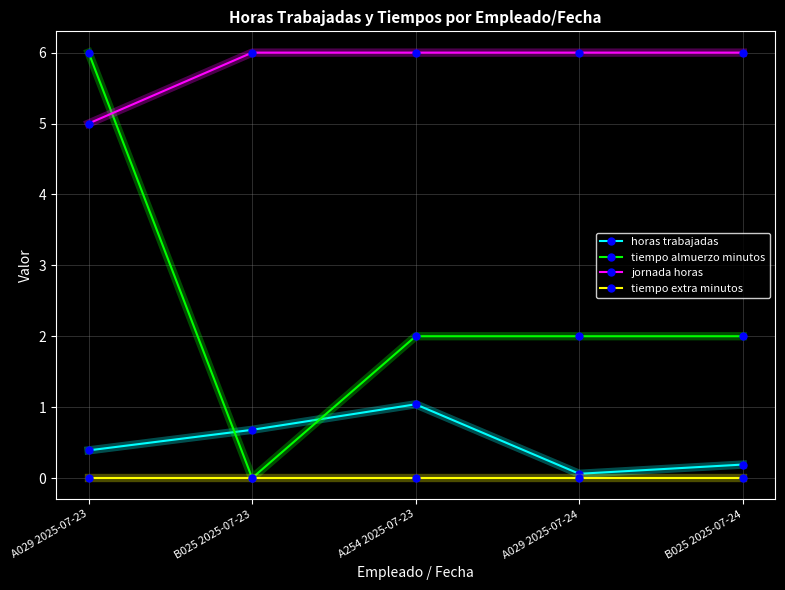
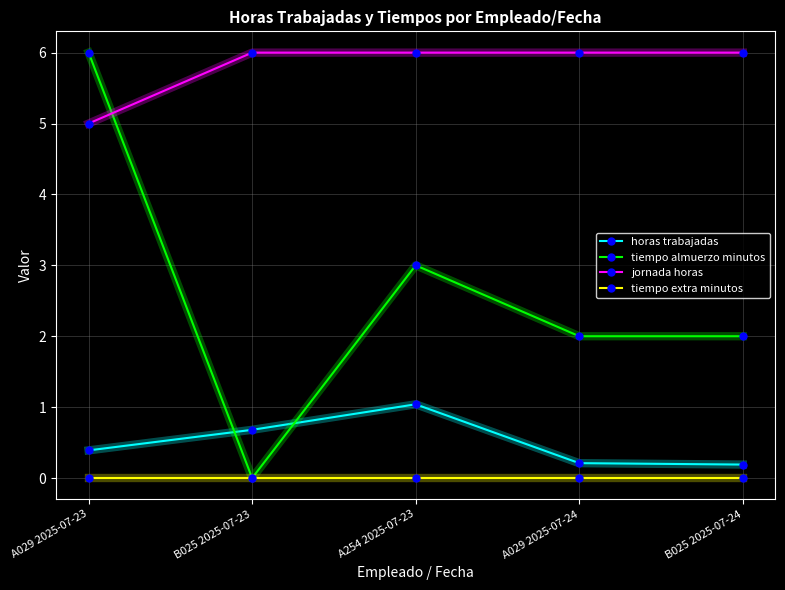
tiempo almuerzo minutos, A254 2025-07-23: 2 -> 3
horas trabajadas, A029 2025-07-24: 0.1 -> 0.2
